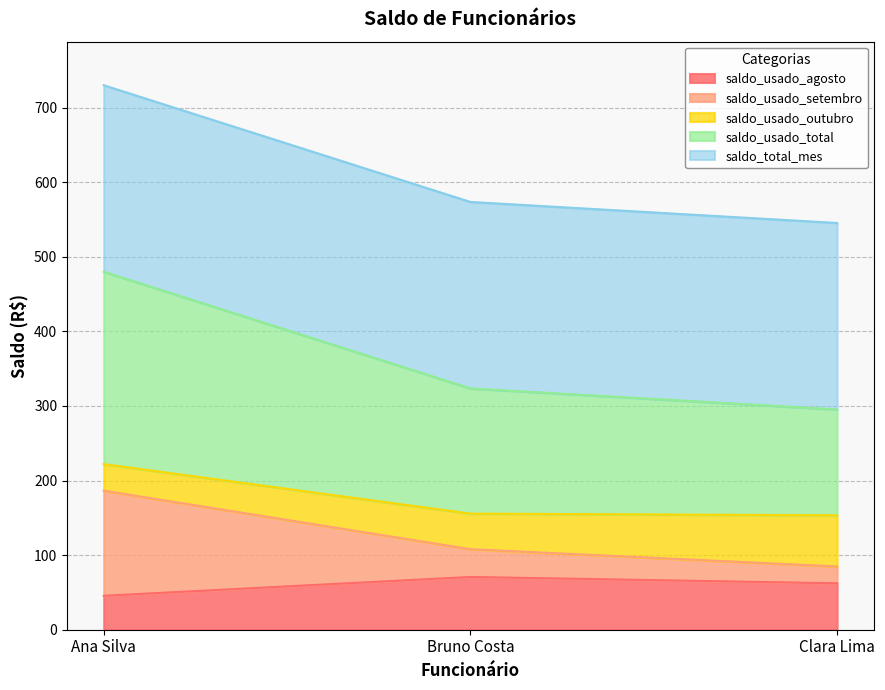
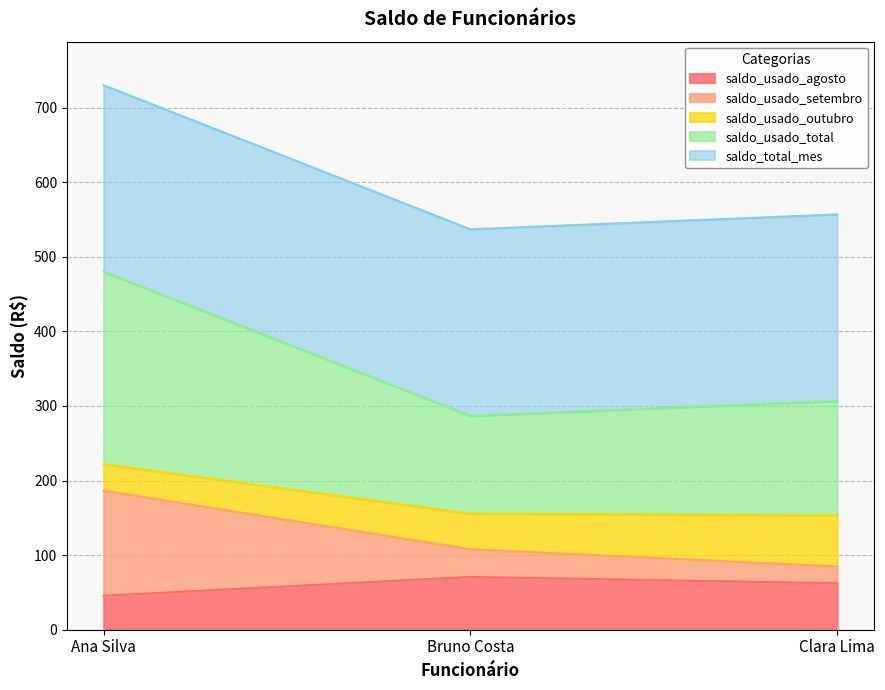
saldo_usado_total, Bruno Costa: 170 -> 130
saldo_usado_total, Clara Lima: 140 -> 150
